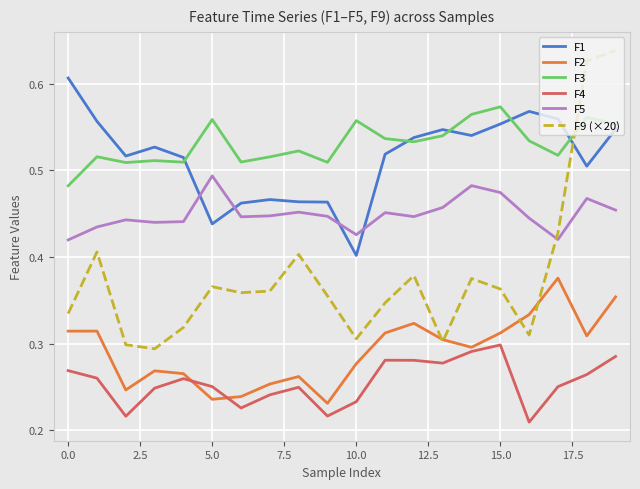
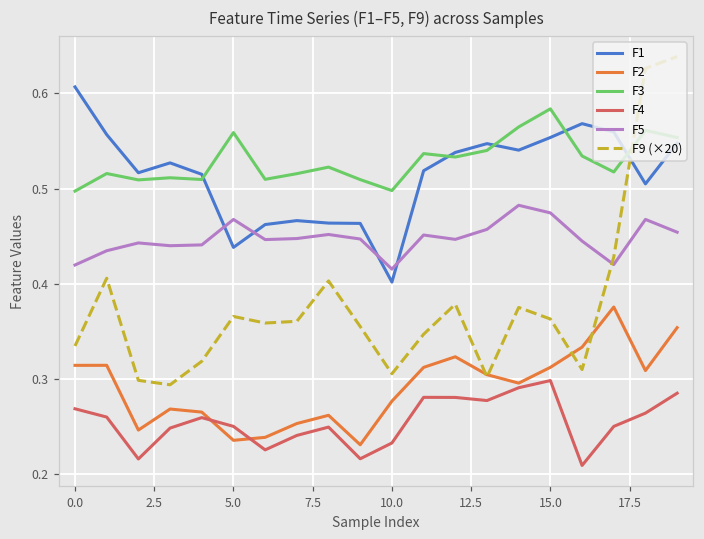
F3, 0.0: 0.48 -> 0.50
F5, 5.0: 0.49 -> 0.47
F3, 10.0: 0.56 -> 0.50
F5, 10.0: 0.43 -> 0.42
F3, 15.0: 0.57 -> 0.58
